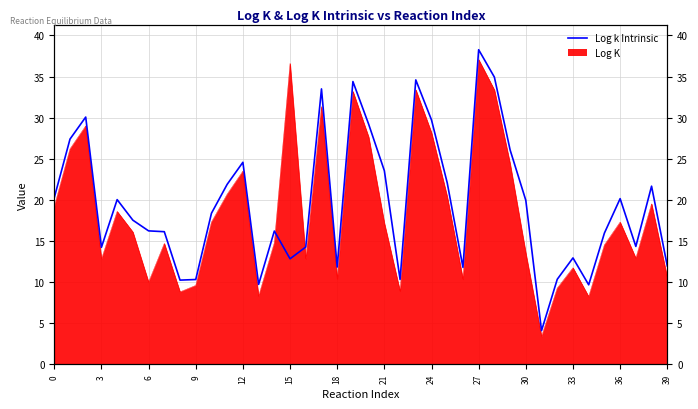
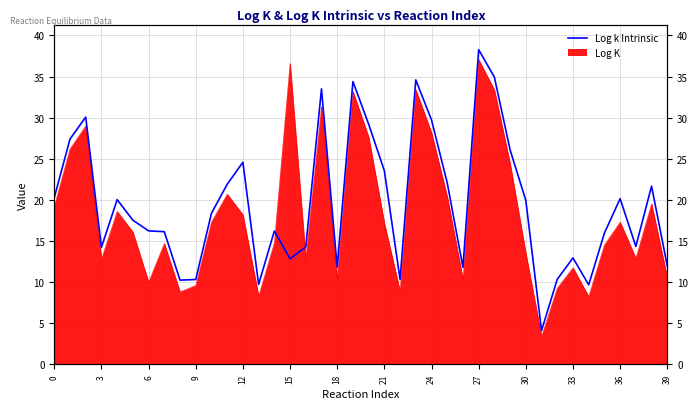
Log K, 12: 24 -> 18
